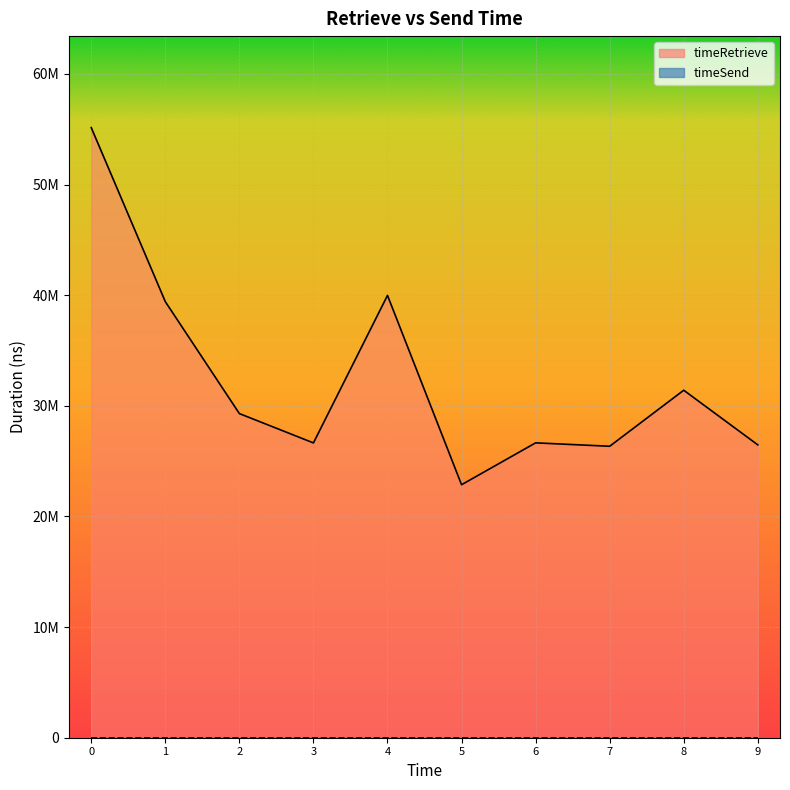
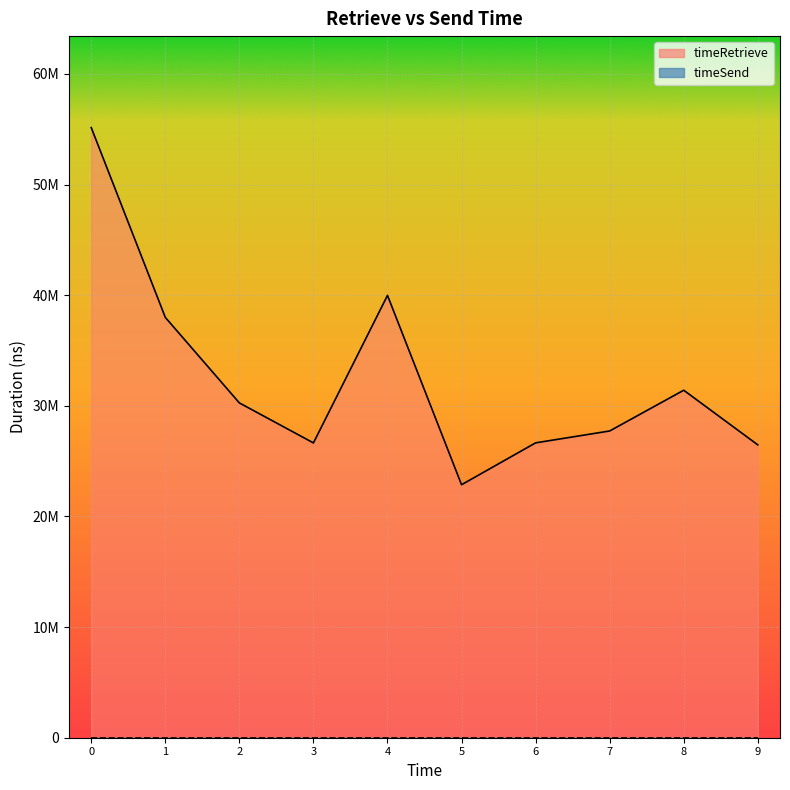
timeRetrieve, 1: 39400000 -> 38000000
timeRetrieve, 2: 29300000 -> 30300000
timeRetrieve, 7: 26300000 -> 27700000
